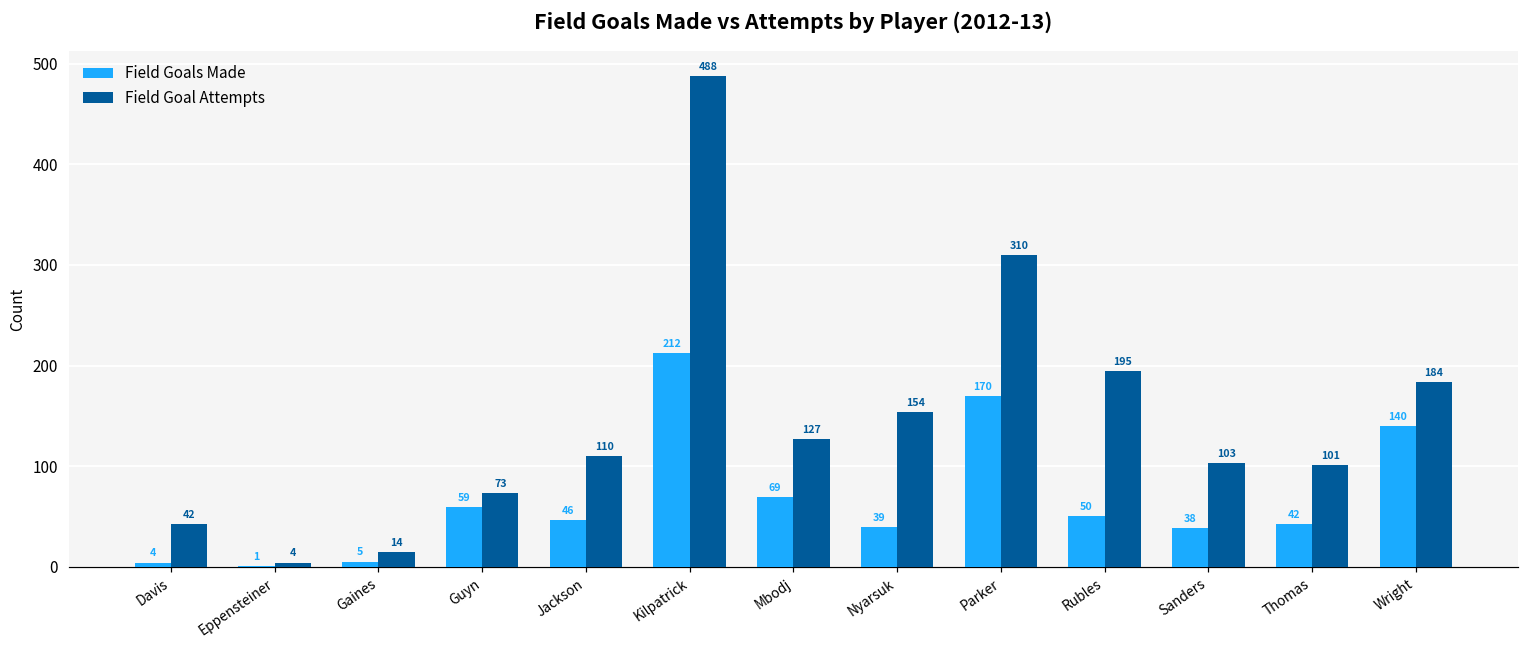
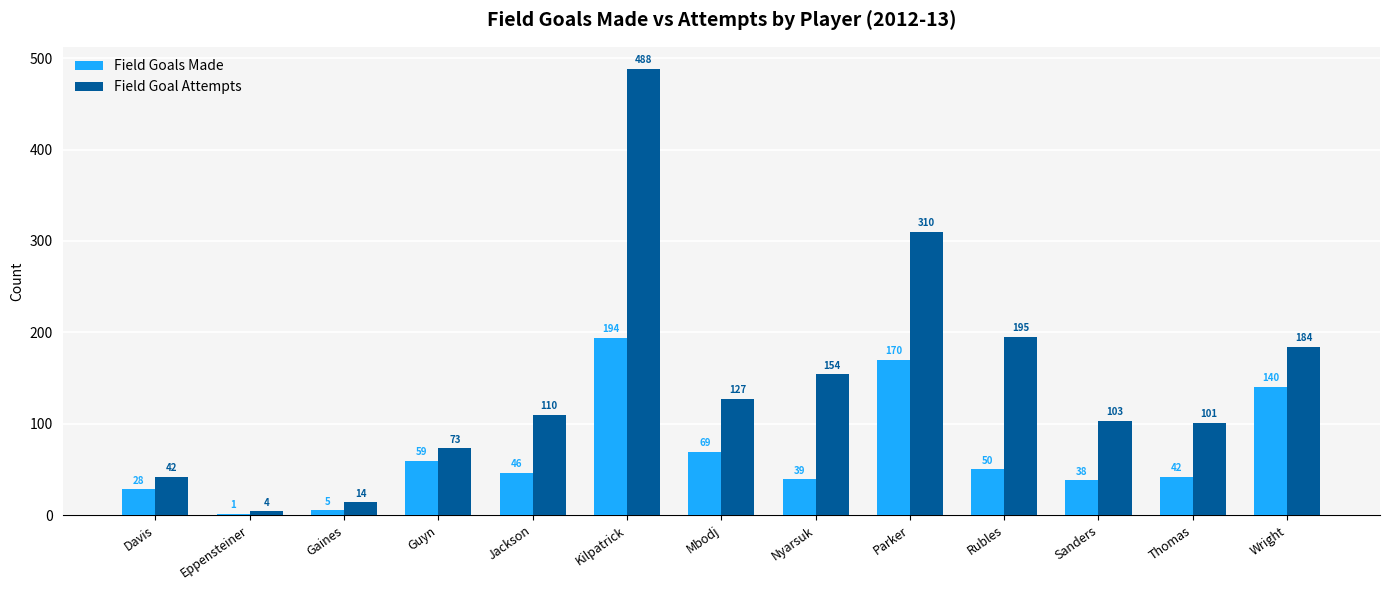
Field Goals Made, Davis: 4 -> 28
Field Goals Made, Kilpatrick: 212 -> 194
